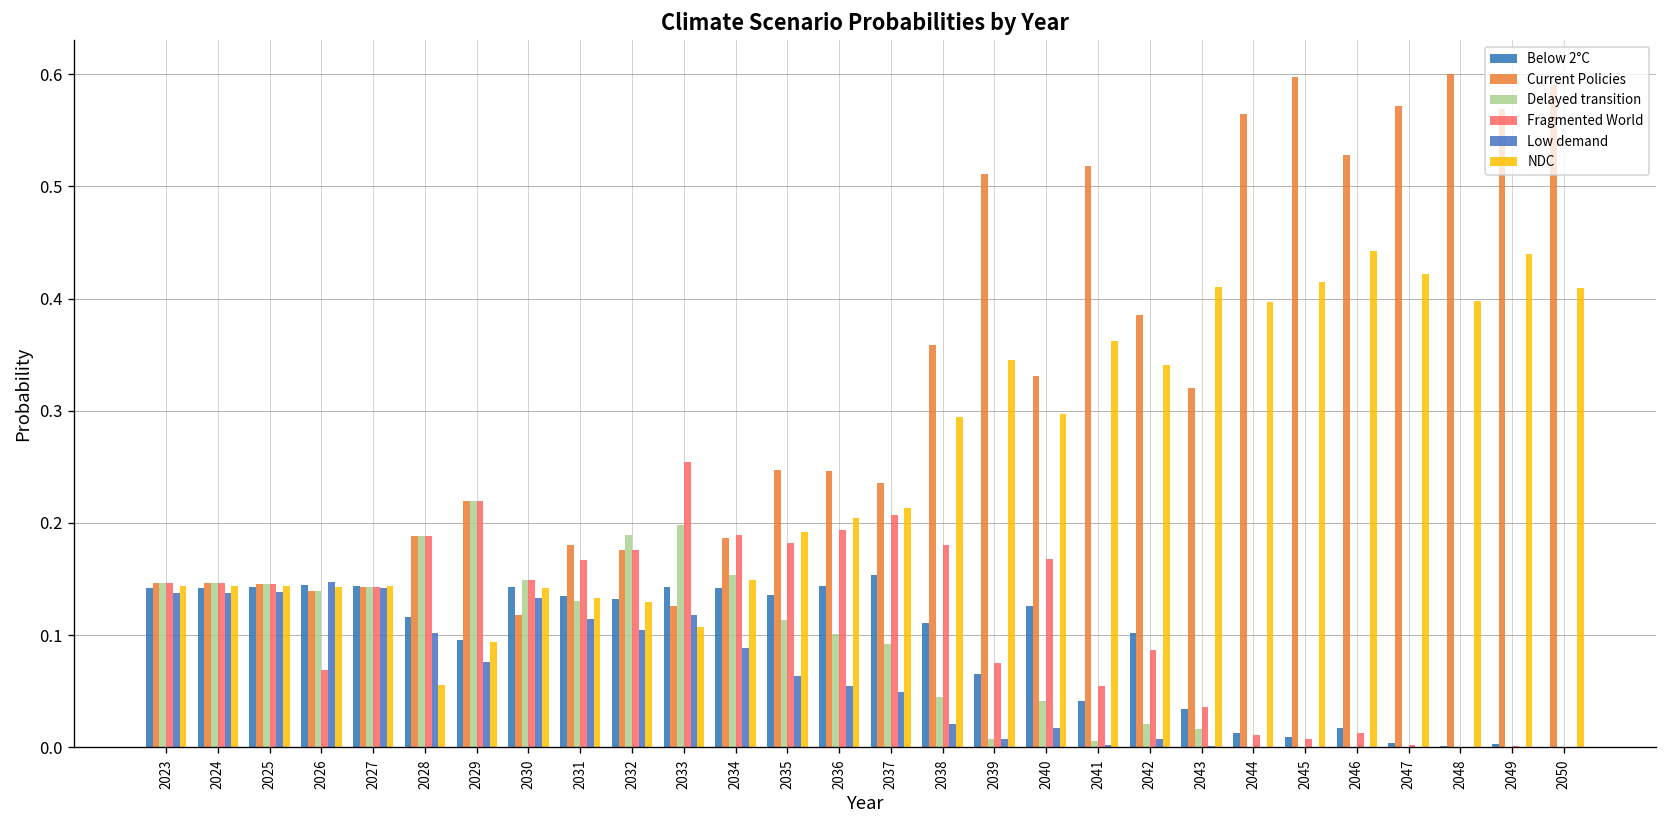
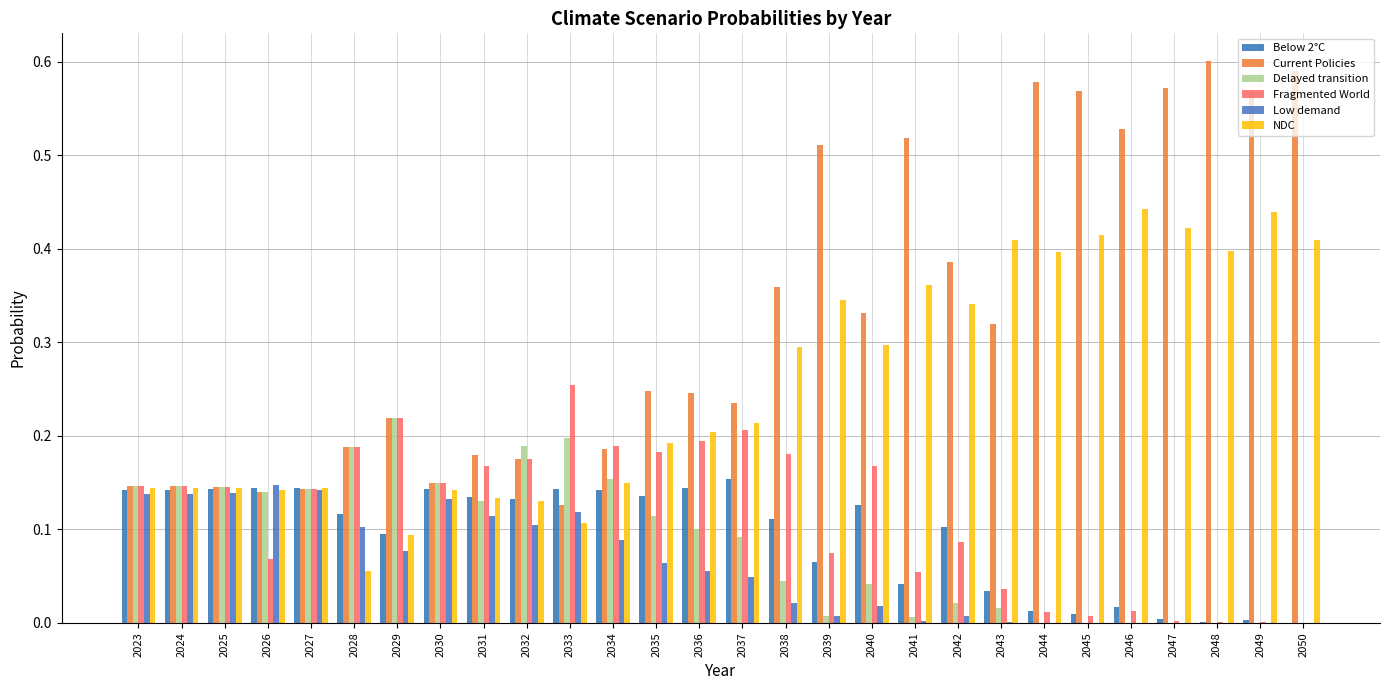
Current Policies, 2030: 0.12 -> 0.15
Current Policies, 2044: 0.56 -> 0.58
Current Policies, 2045: 0.60 -> 0.57
